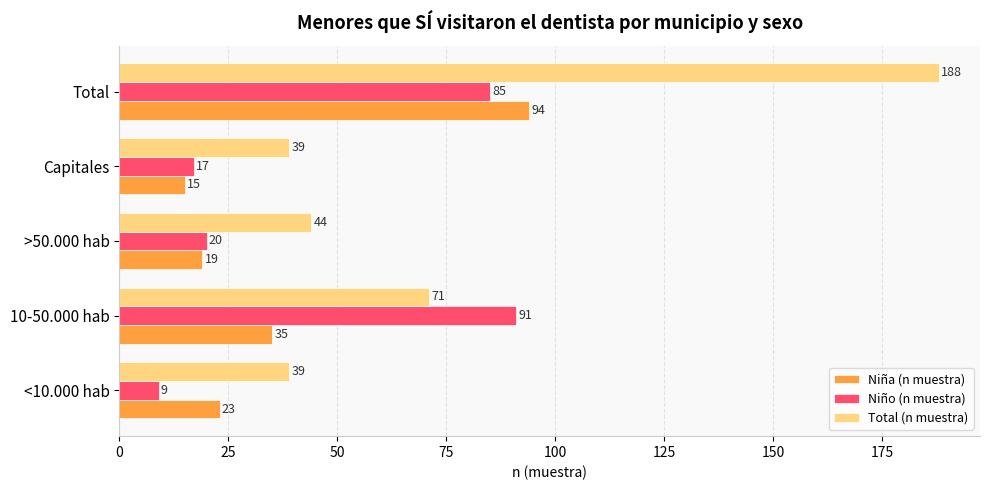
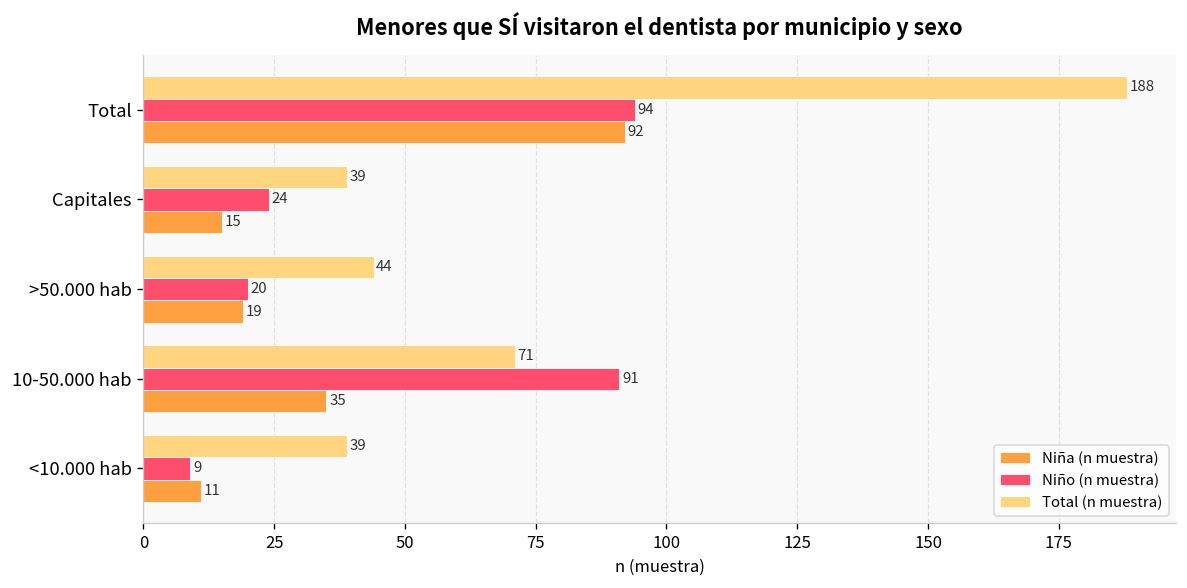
Niño (n muestra), Total: 85 -> 94
Niña (n muestra), Total: 94 -> 92
Niño (n muestra), Capitales: 17 -> 24
Niña (n muestra), <10.000 hab: 23 -> 11
